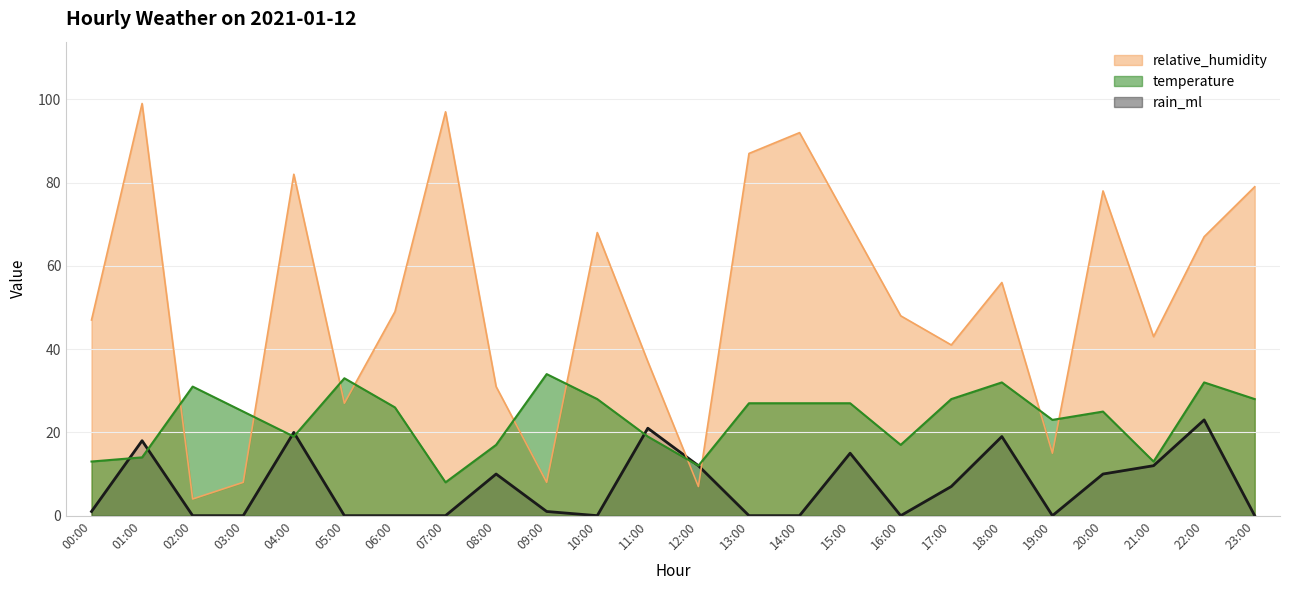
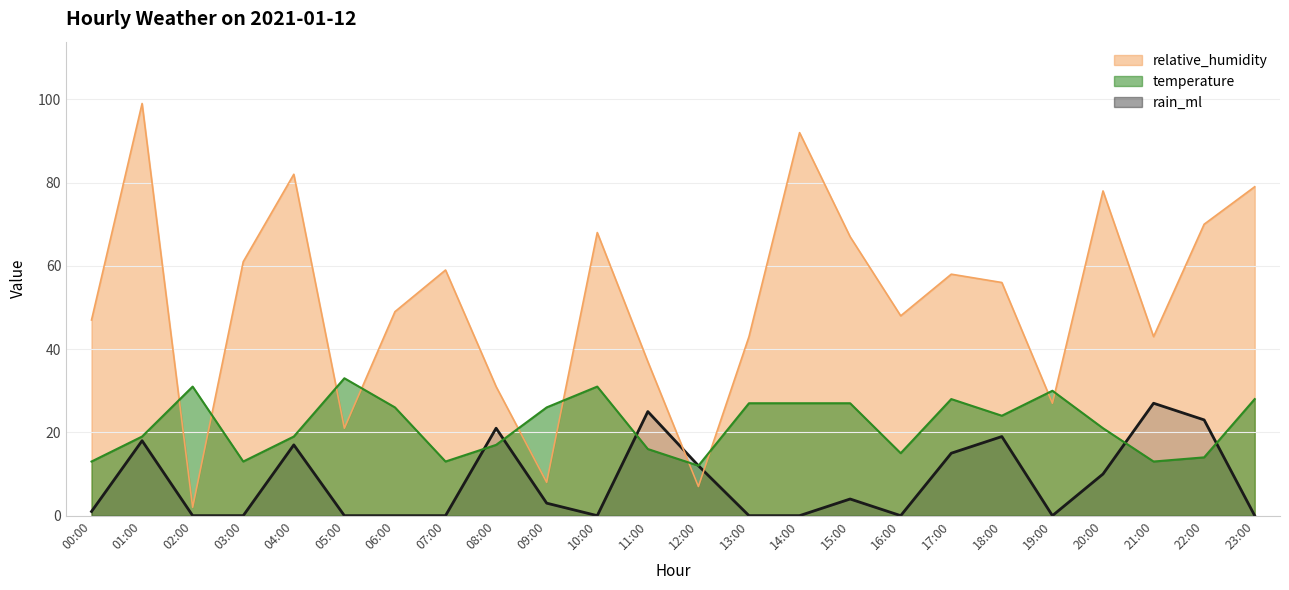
temperature, 01:00: 14 -> 19
relative_humidity, 02:00: 4 -> 2
relative_humidity, 03:00: 8 -> 61
temperature, 03:00: 25 -> 13
rain_ml, 04:00: 20 -> 17
relative_humidity, 05:00: 27 -> 21
relative_humidity, 07:00: 97 -> 59
temperature, 07:00: 8 -> 13
rain_ml, 08:00: 10 -> 21
temperature, 09:00: 34 -> 26
rain_ml, 09:00: 1 -> 3
temperature, 10:00: 28 -> 31
temperature, 11:00: 19 -> 16
rain_ml, 11:00: 21 -> 25
relative_humidity, 13:00: 87 -> 43
relative_humidity, 15:00: 70 -> 67
rain_ml, 15:00: 15 -> 4
temperature, 16:00: 17 -> 15
relative_humidity, 17:00: 41 -> 58
rain_ml, 17:00: 7 -> 15
temperature, 18:00: 32 -> 24
relative_humidity, 19:00: 15 -> 27
temperature, 19:00: 23 -> 30
temperature, 20:00: 25 -> 21
rain_ml, 21:00: 12 -> 27
relative_humidity, 22:00: 67 -> 70
temperature, 22:00: 32 -> 14
